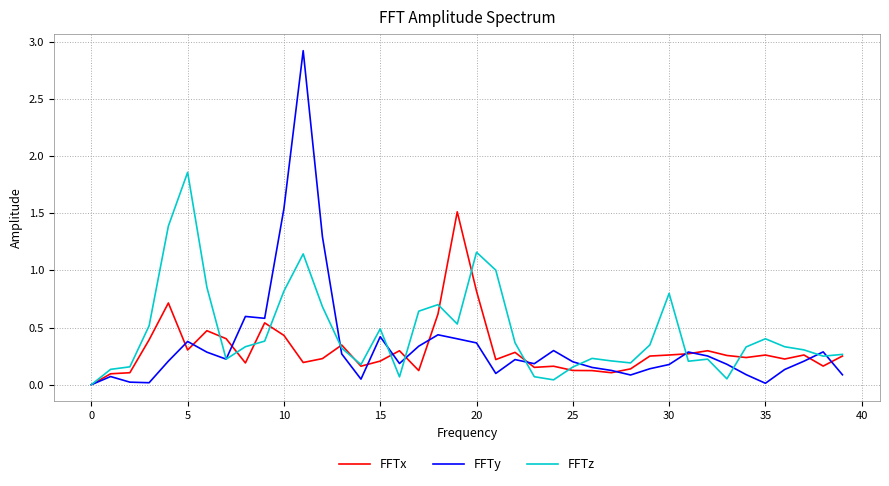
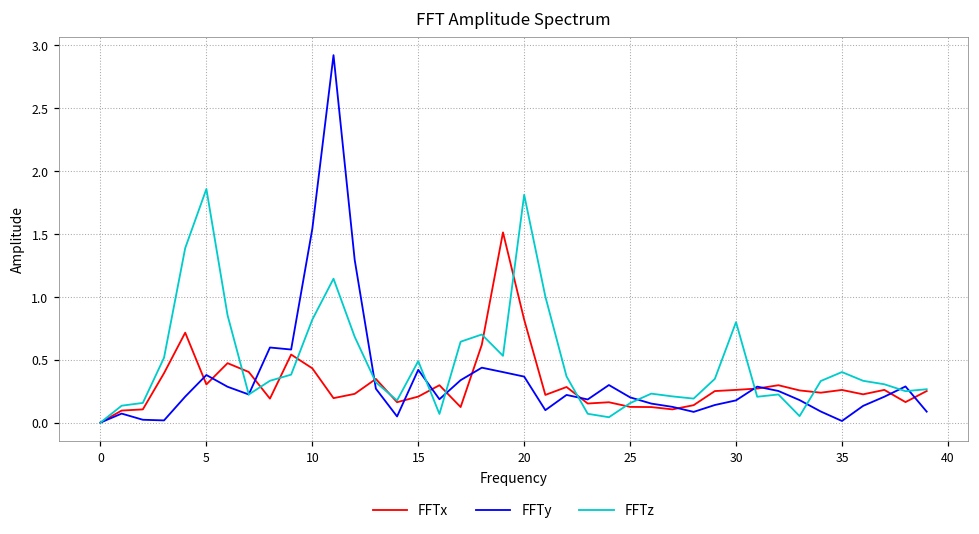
FFTz, 20: 1.16 -> 1.81
